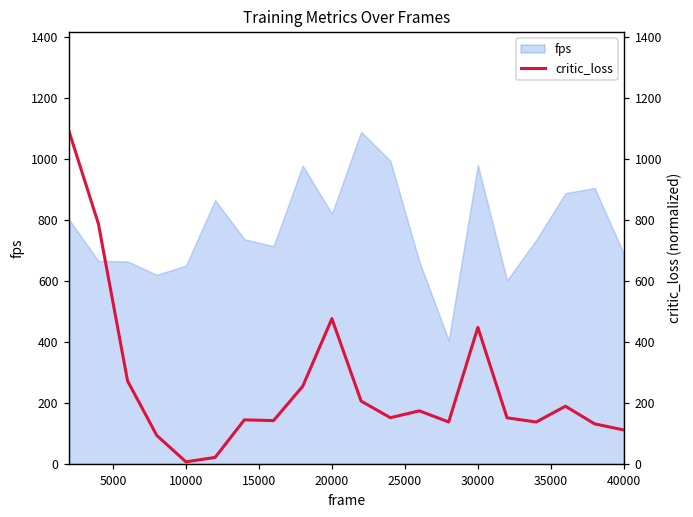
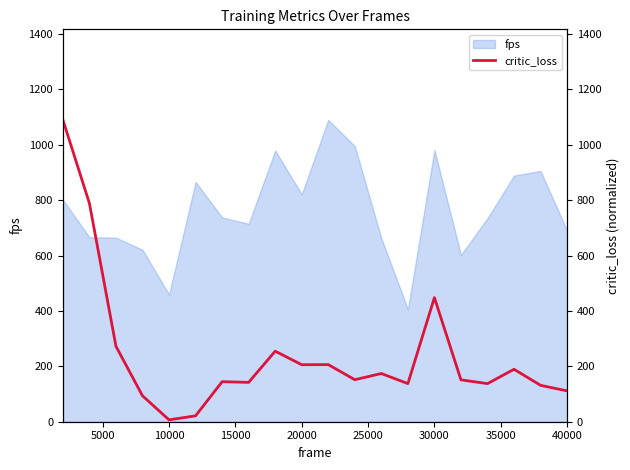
fps, 10000: 650 -> 460
critic_loss, 20000: 480 -> 210
